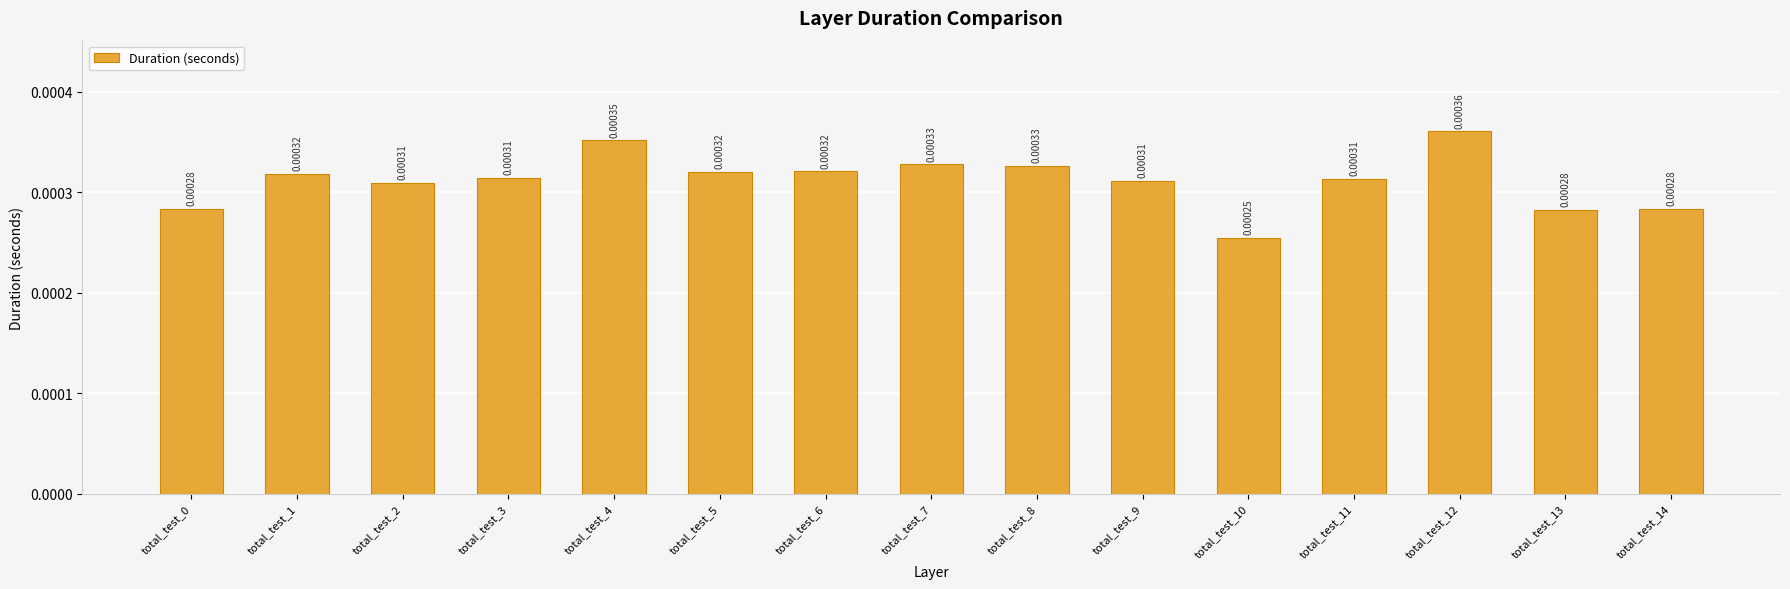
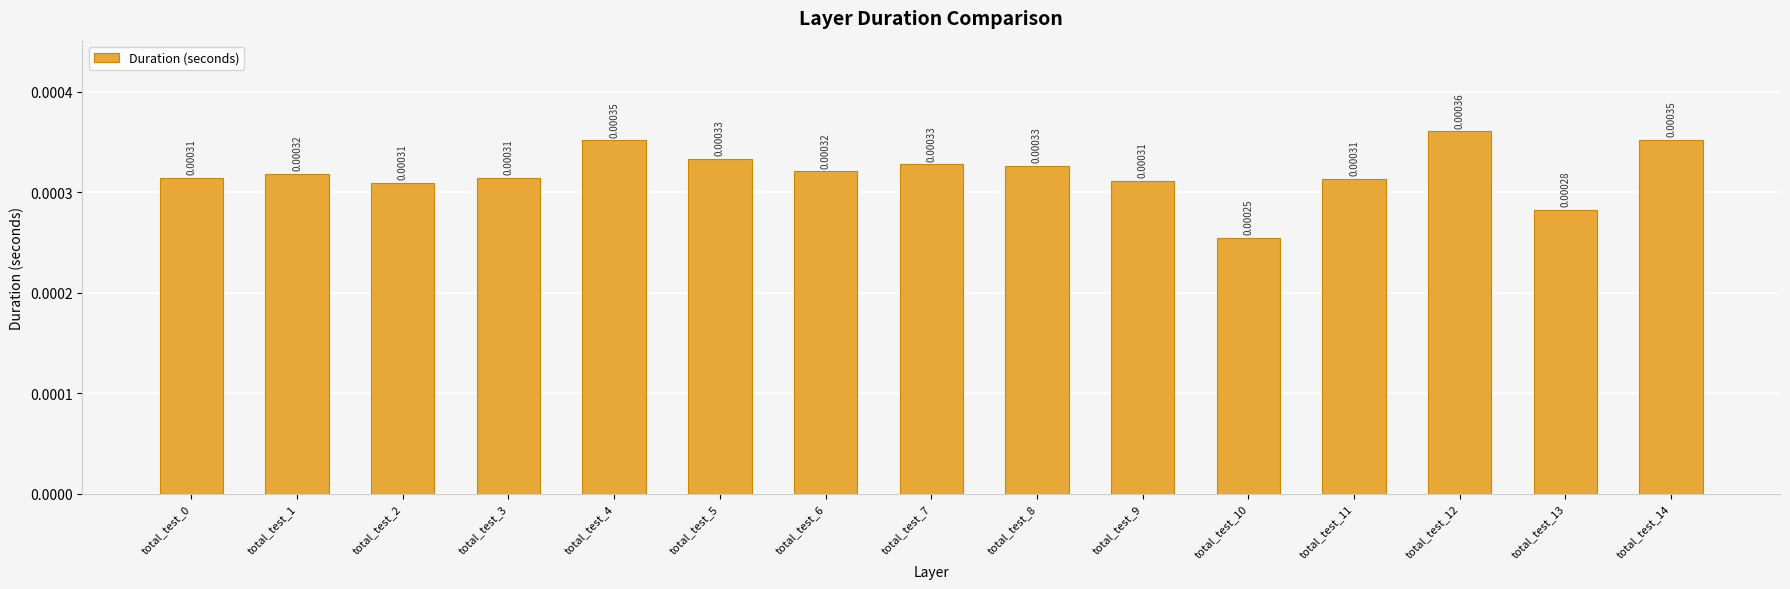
total_test_0: 0.00028 -> 0.00031
total_test_5: 0.00032 -> 0.00033
total_test_14: 0.00028 -> 0.00035
